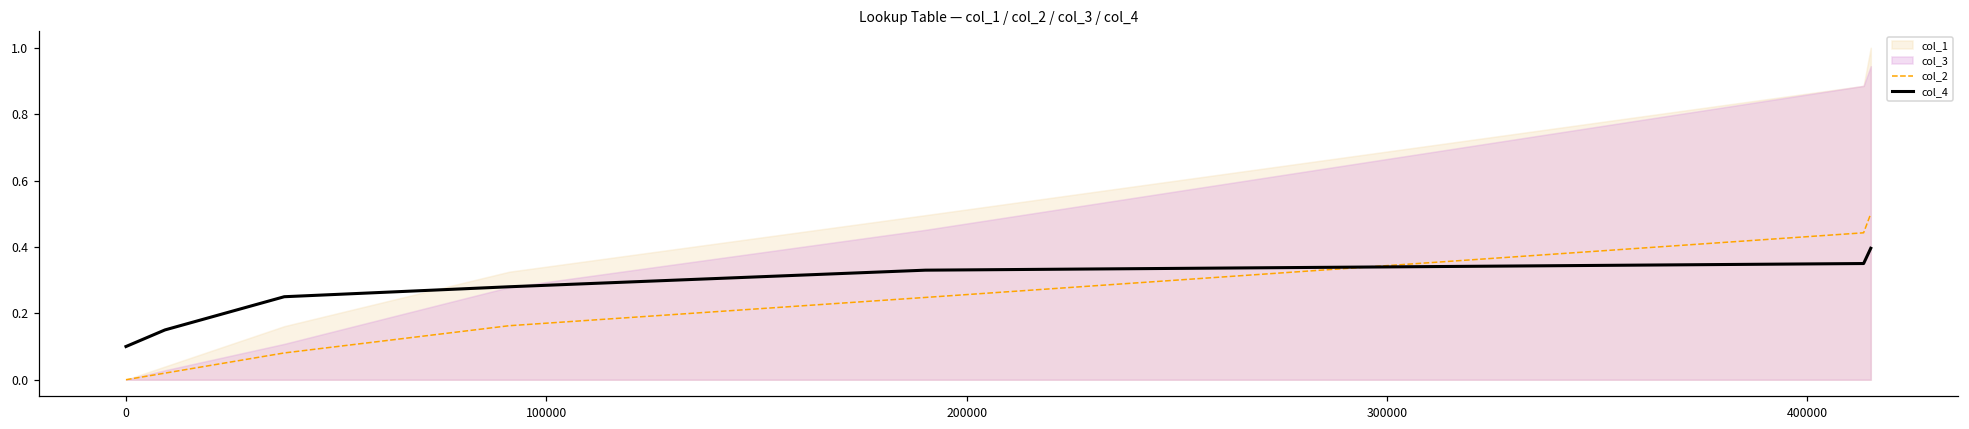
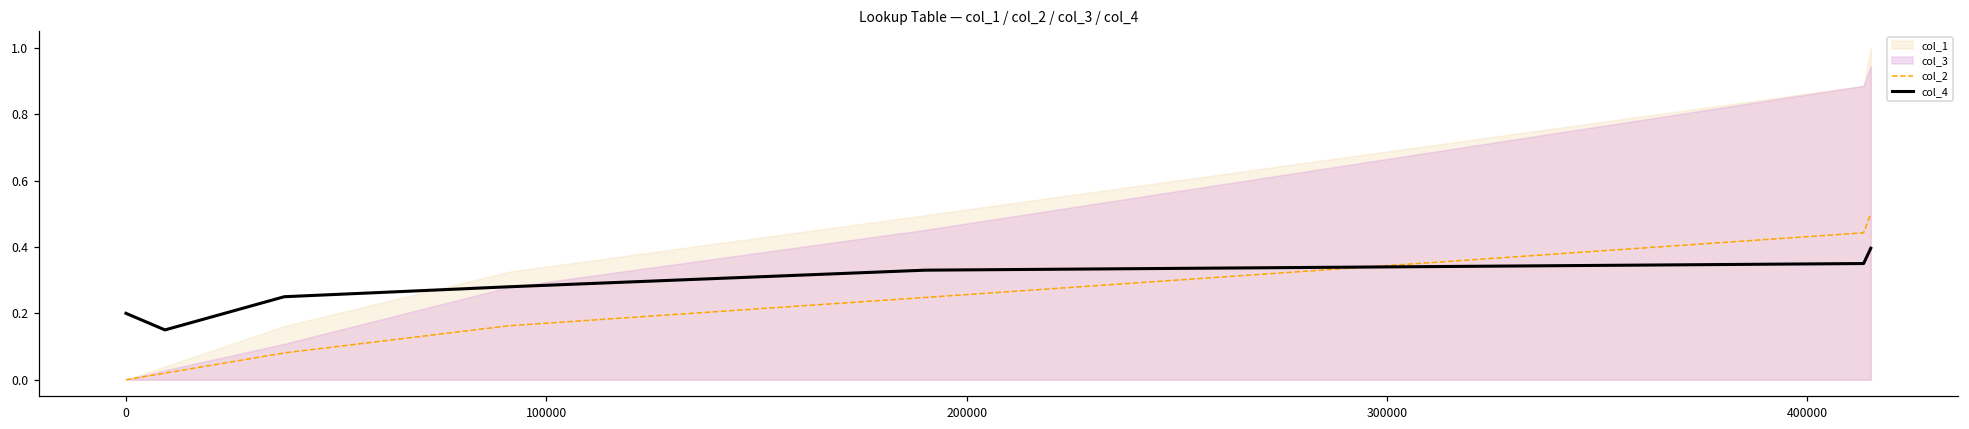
col_4, 0: 0.1 -> 0.2
